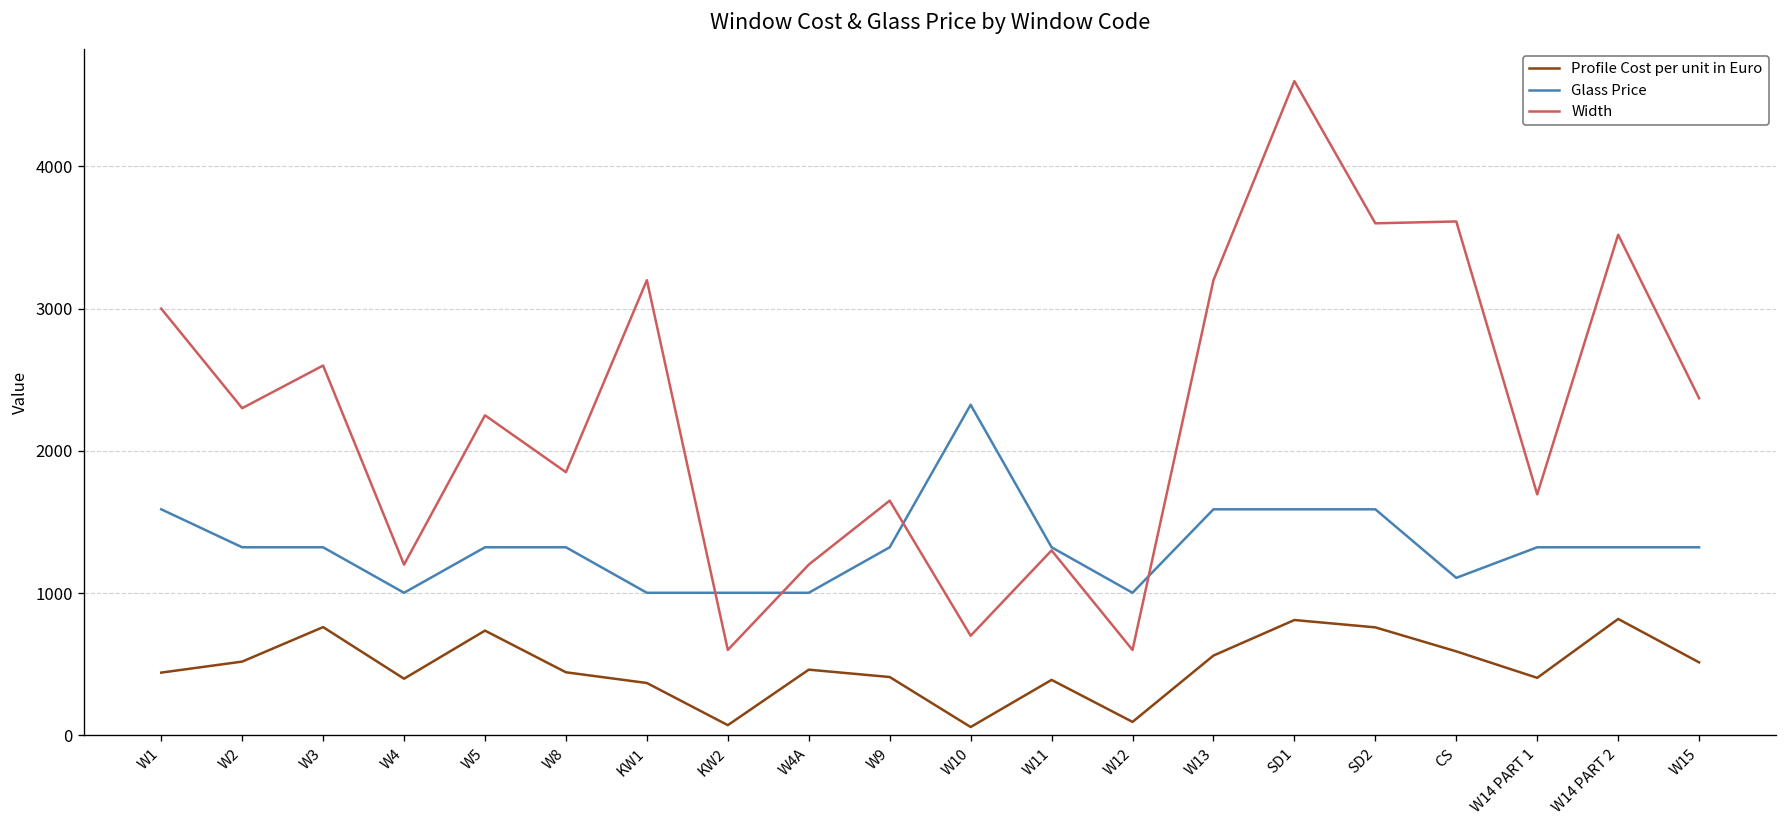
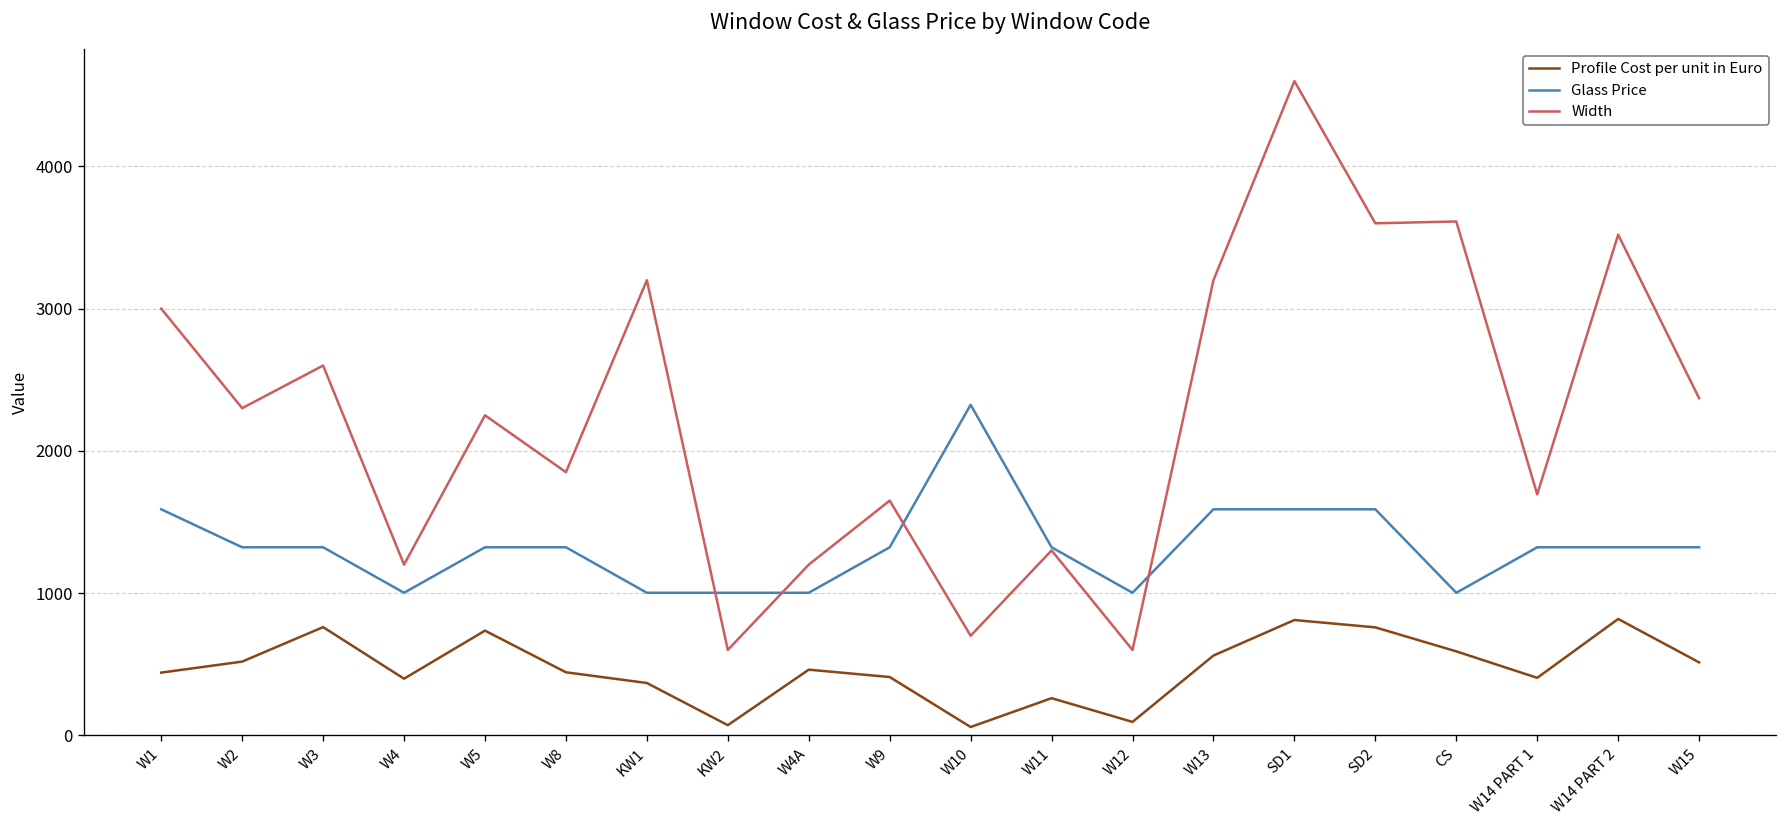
Profile Cost per unit in Euro, W11: 390 -> 260
Glass Price, CS: 1110 -> 1000
